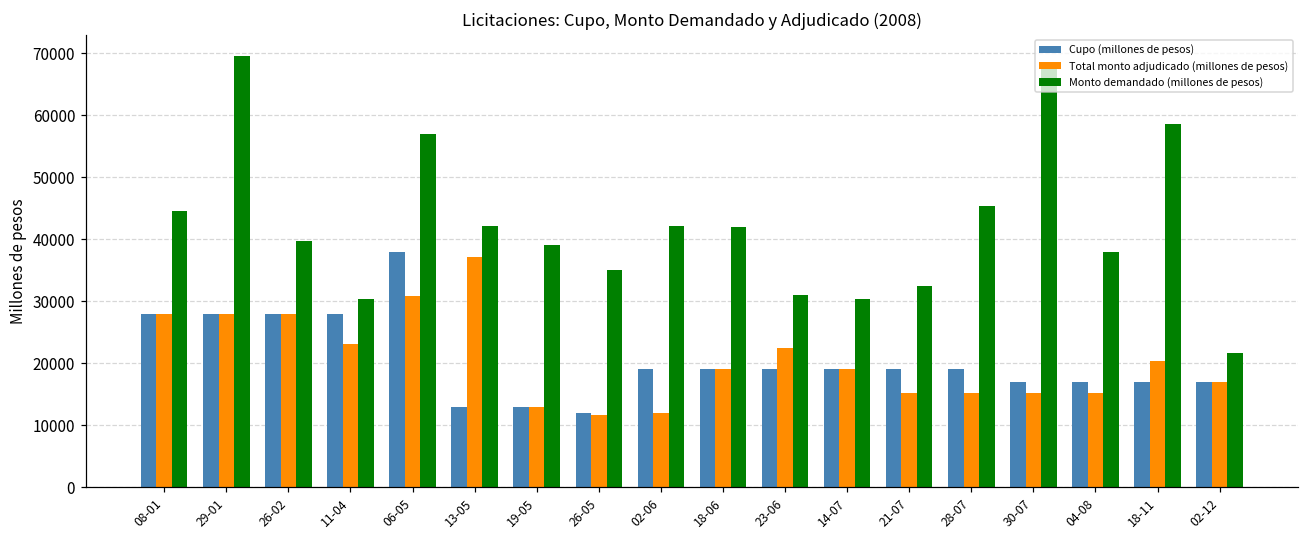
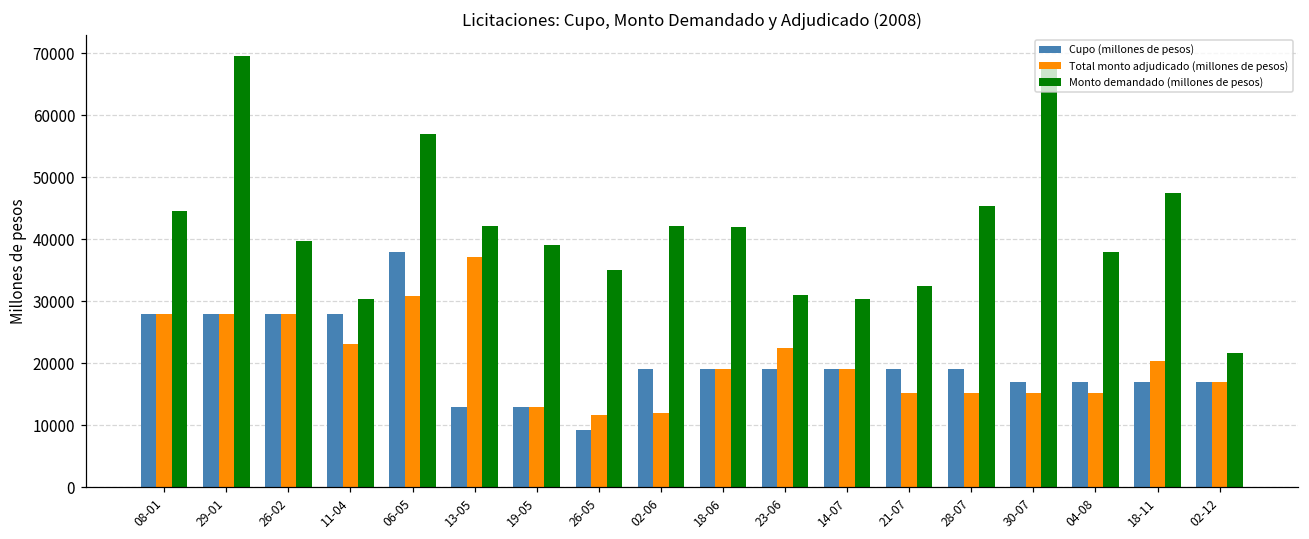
Cupo (millones de pesos), 26-05: 12000 -> 9000
Monto demandado (millones de pesos), 18-11: 59000 -> 47000
